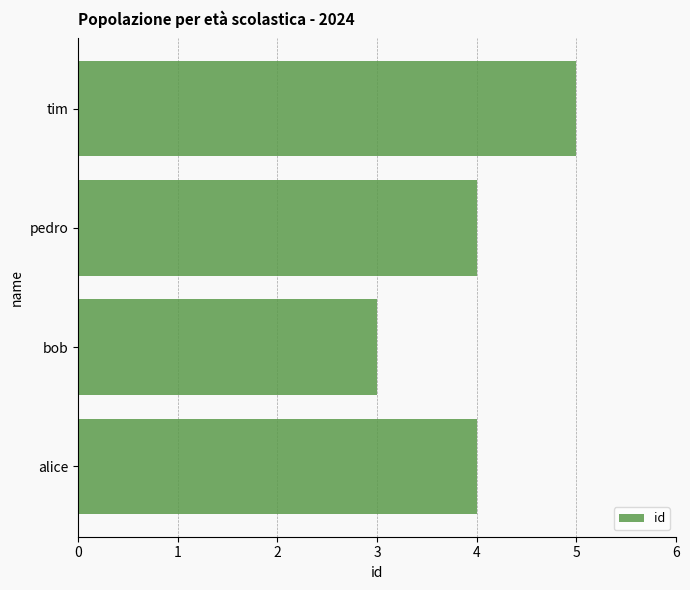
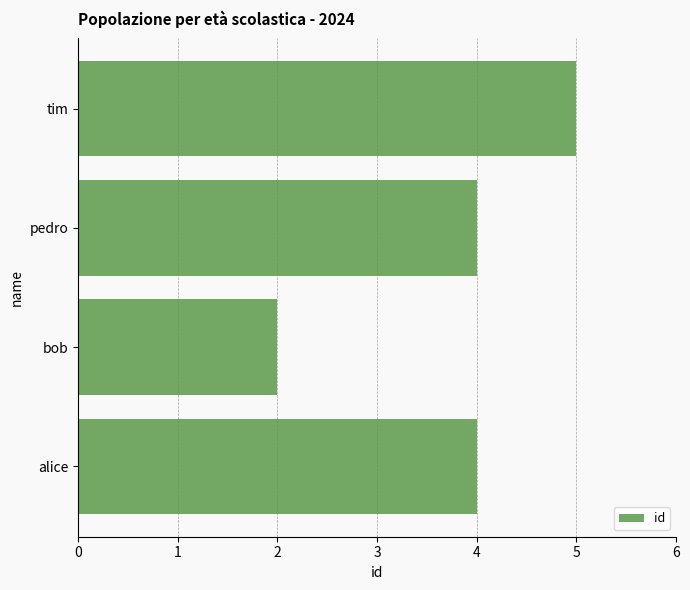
bob: 3 -> 2
